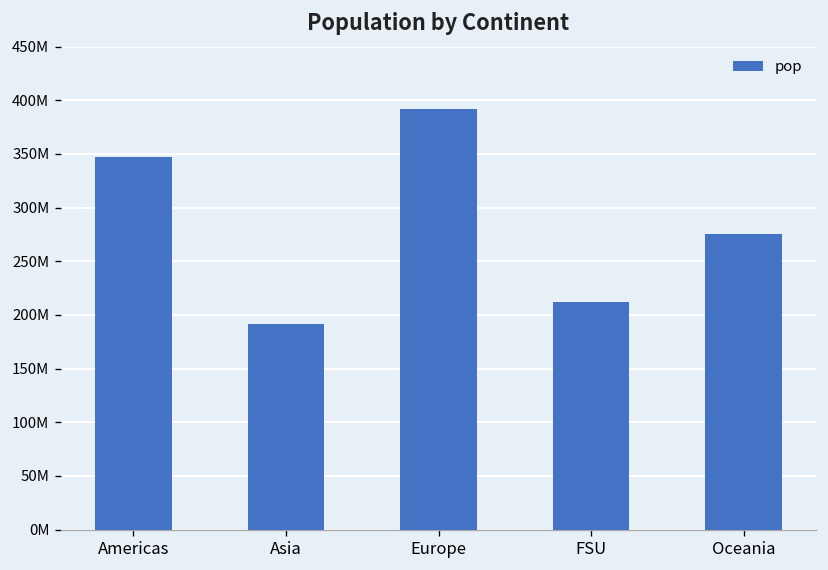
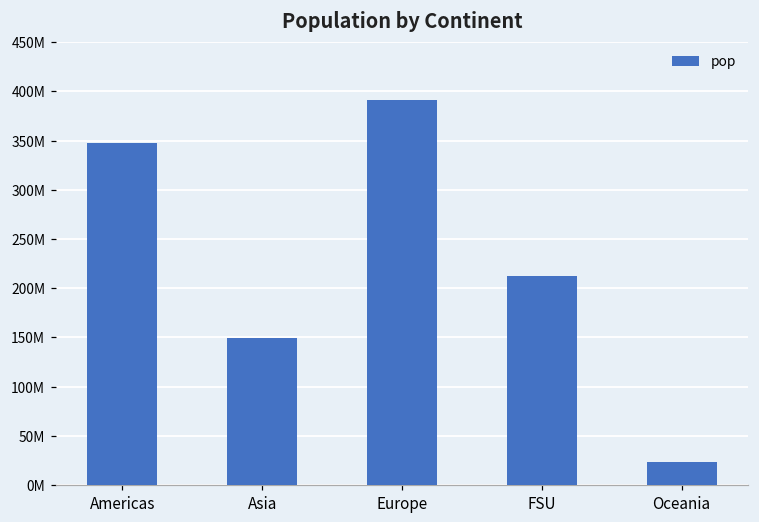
Asia: 190000000 -> 150000000
Oceania: 280000000 -> 20000000
